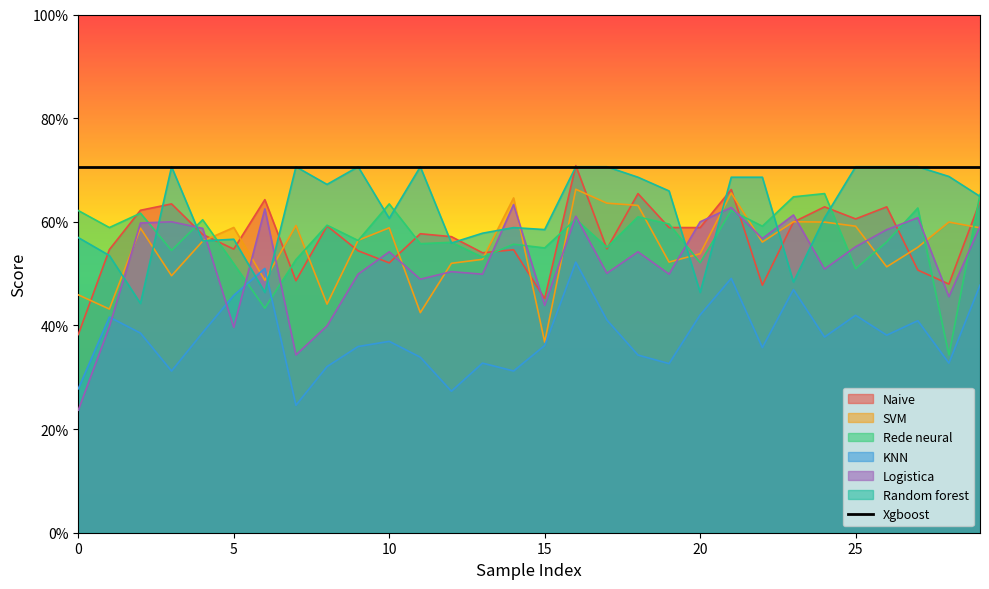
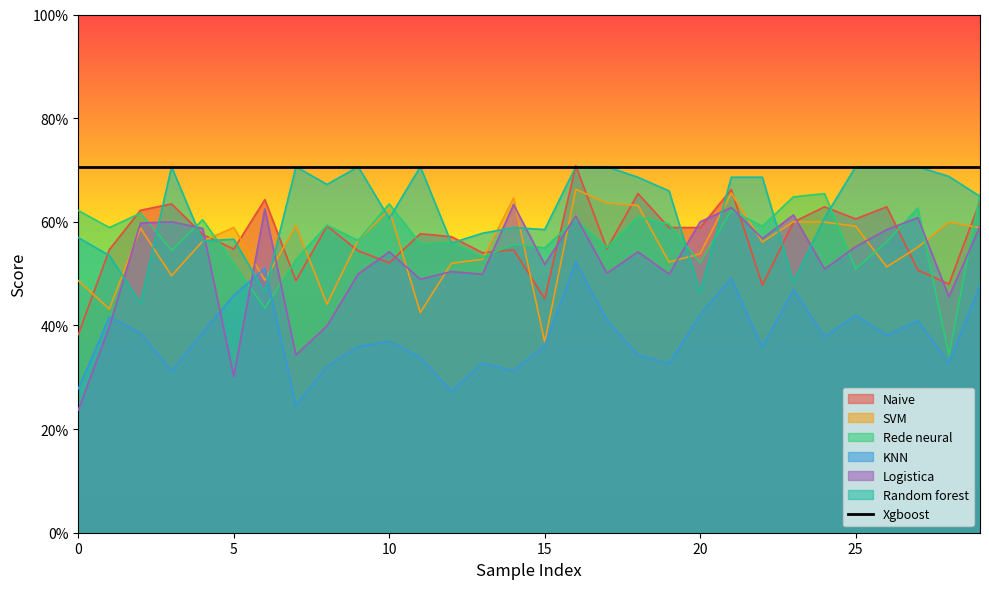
SVM, 0: 46% -> 49%
Logistica, 5: 40% -> 30%
SVM, 10: 59% -> 62%
Logistica, 15: 44% -> 52%
